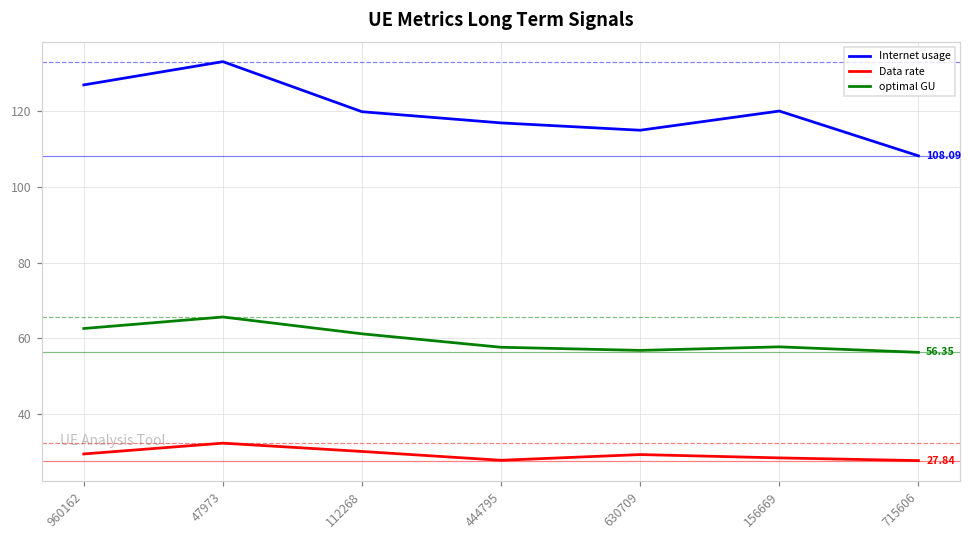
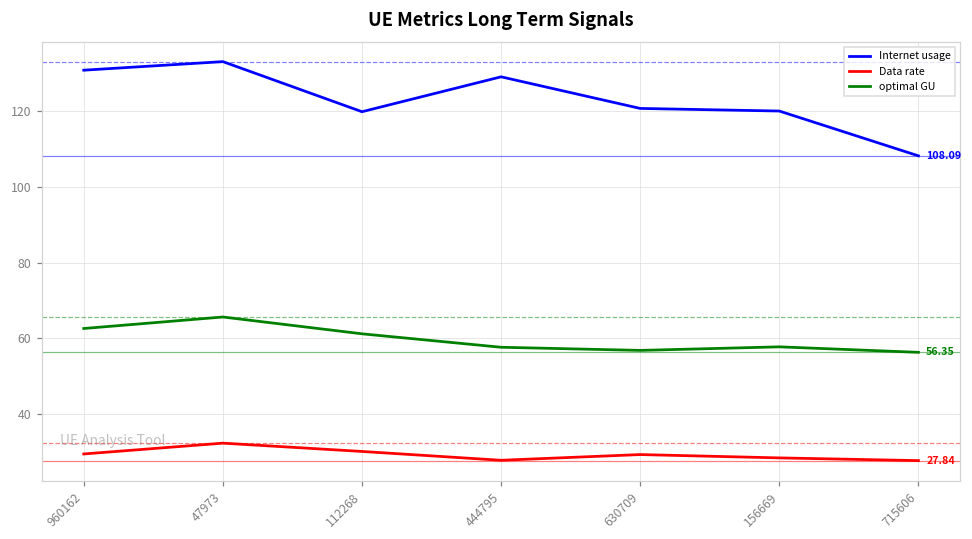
Internet usage, 960162: 127 -> 131
Internet usage, 444795: 117 -> 129
Internet usage, 630709: 115 -> 121
